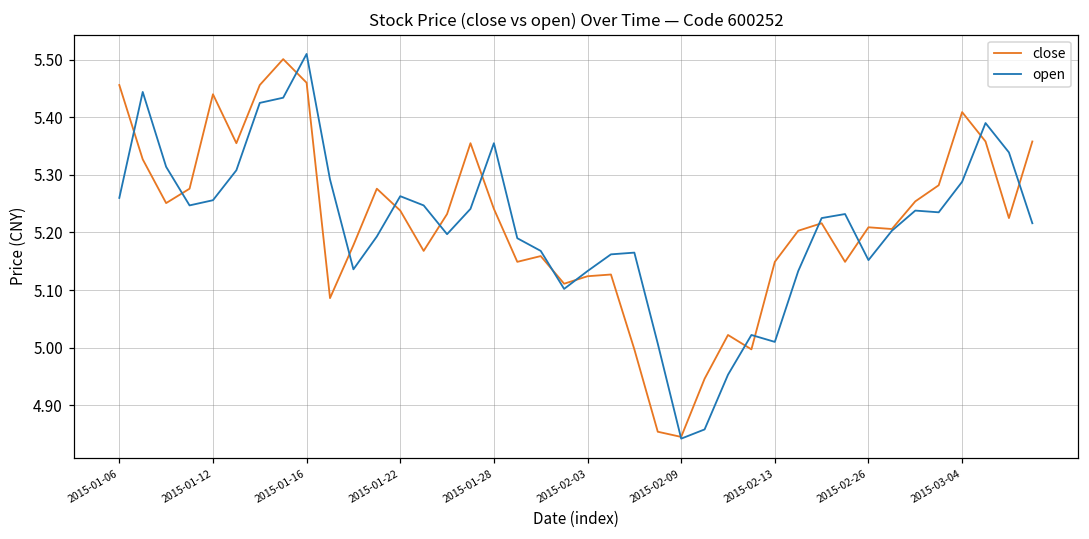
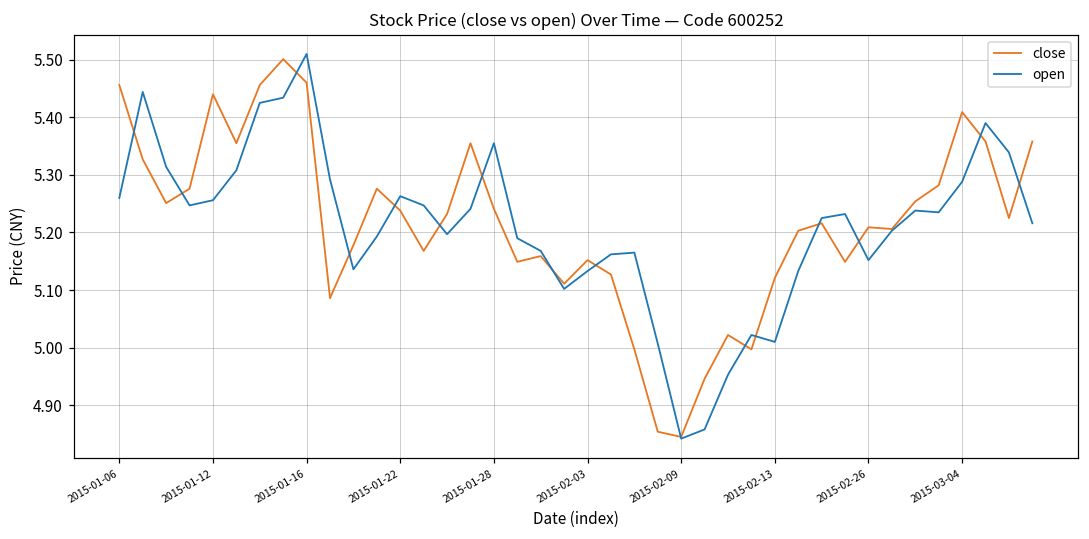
close, 2015-02-03: 5.12 -> 5.15
close, 2015-02-13: 5.15 -> 5.12
